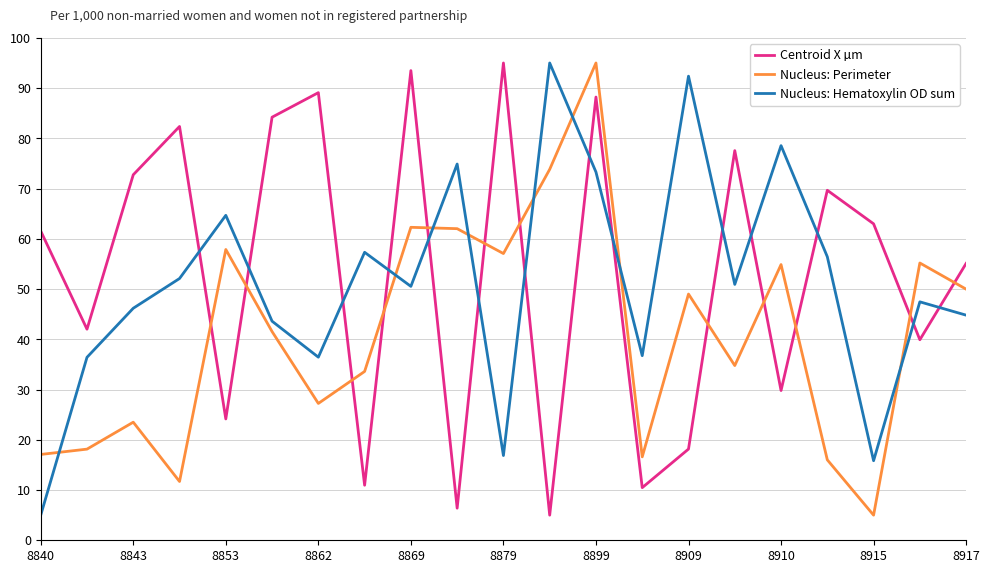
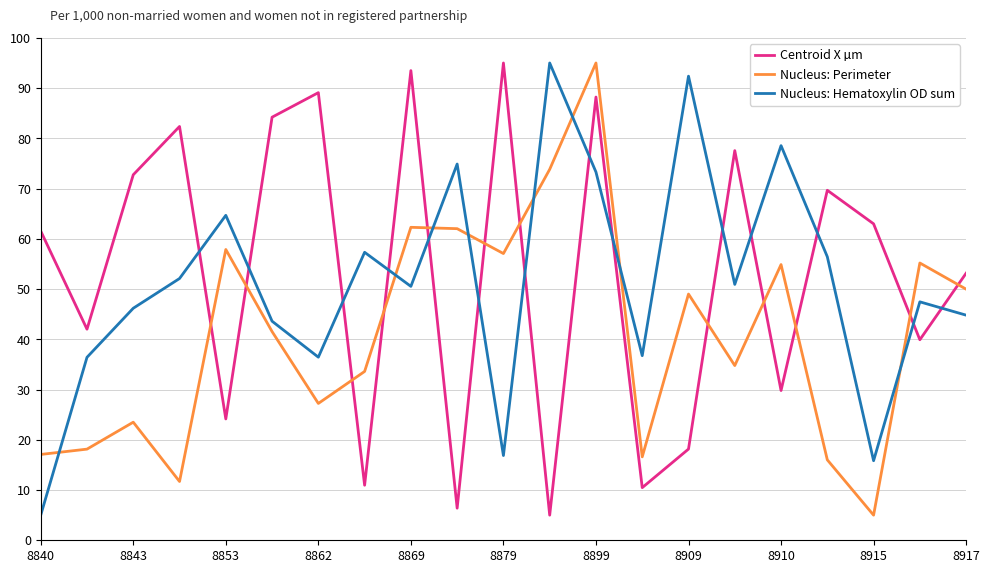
Centroid X µm, 8917: 55 -> 53
